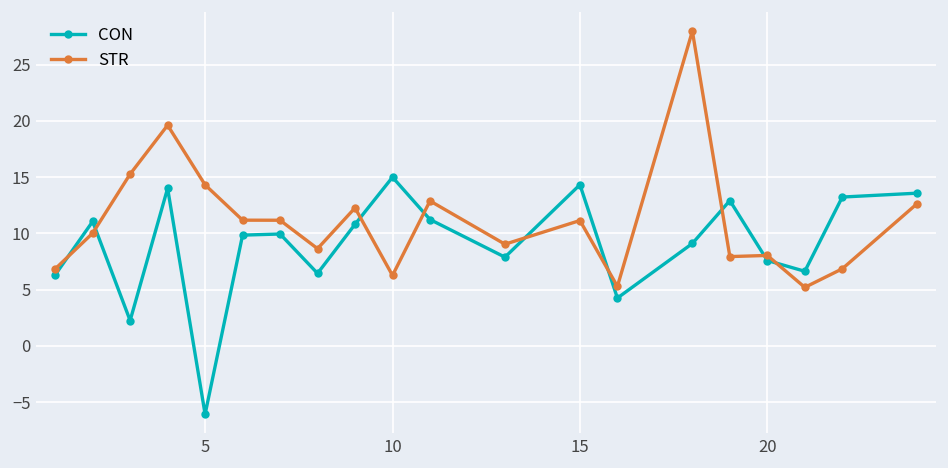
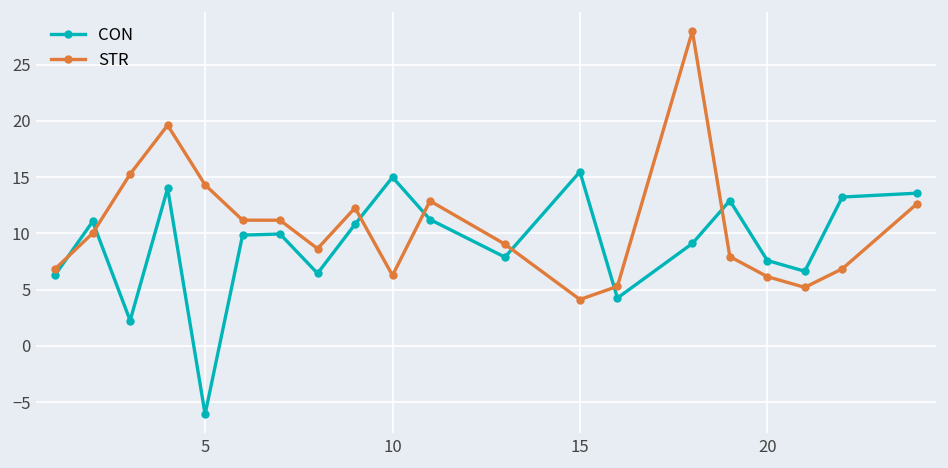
CON, 15: 14 -> 15
STR, 15: 11 -> 4
STR, 20: 8 -> 6
